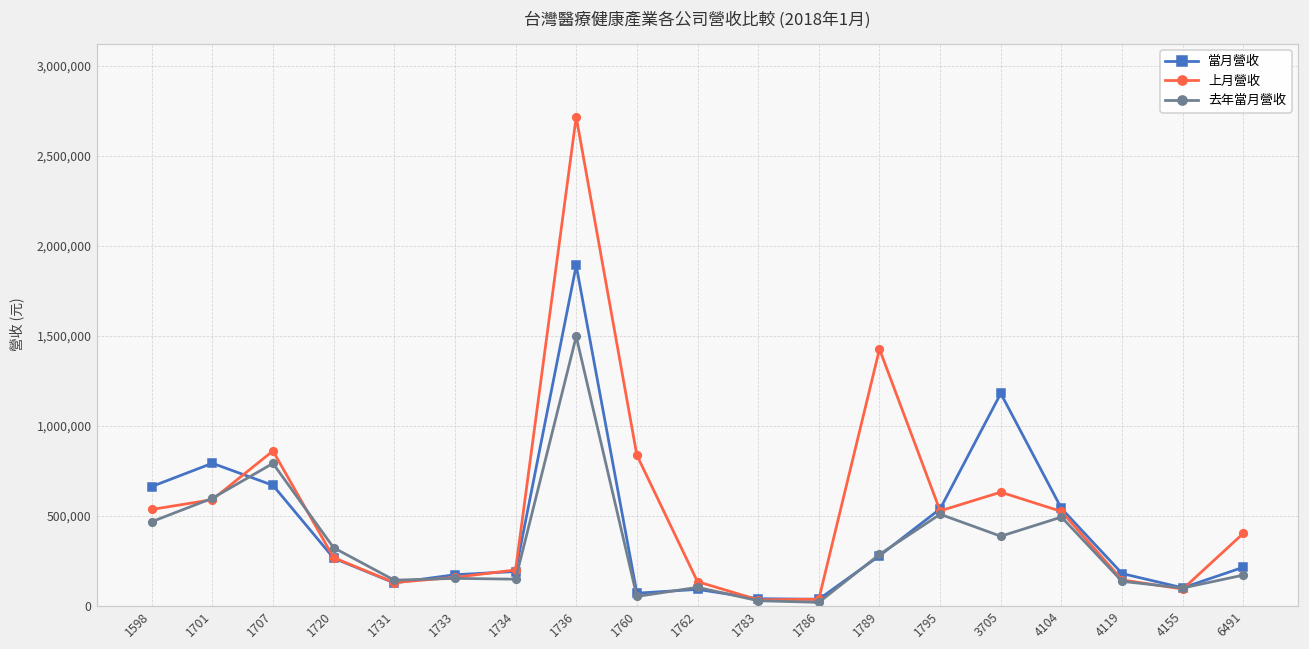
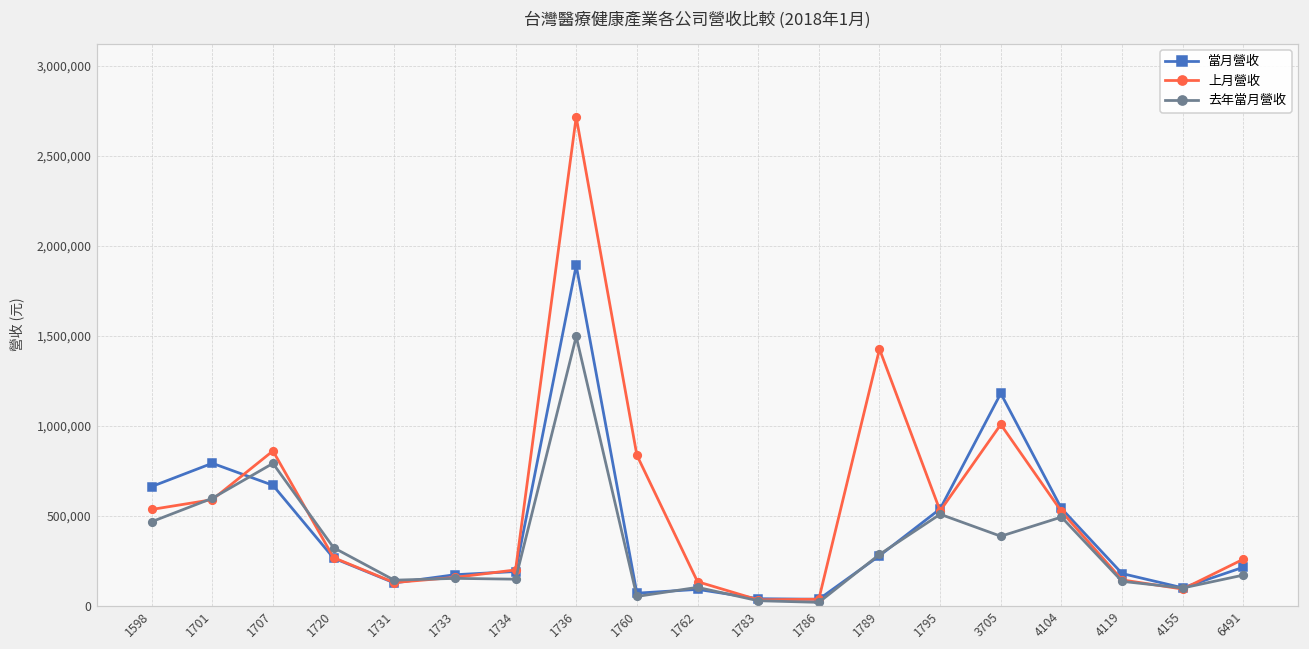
上月營收, 3705: 630,000 -> 1,010,000
上月營收, 6491: 400,000 -> 260,000
